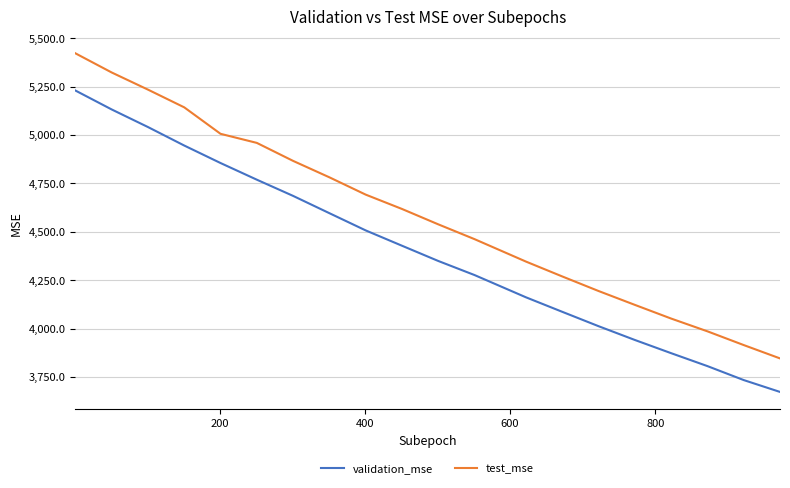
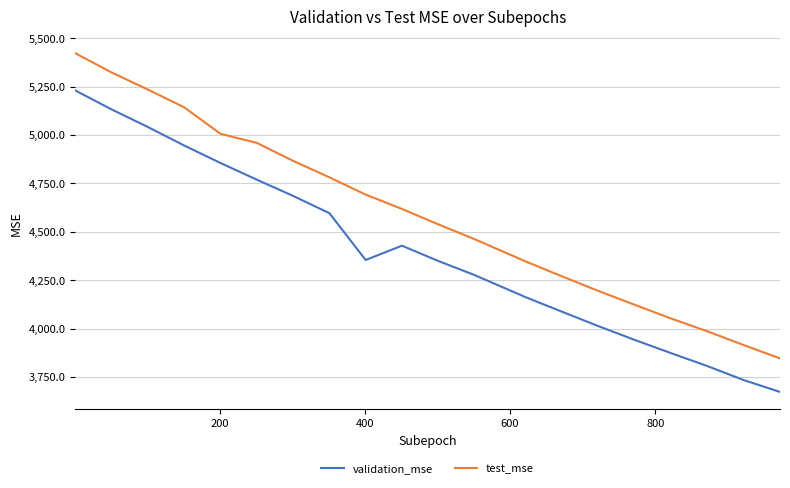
validation_mse, 400: 4,510 -> 4,350
